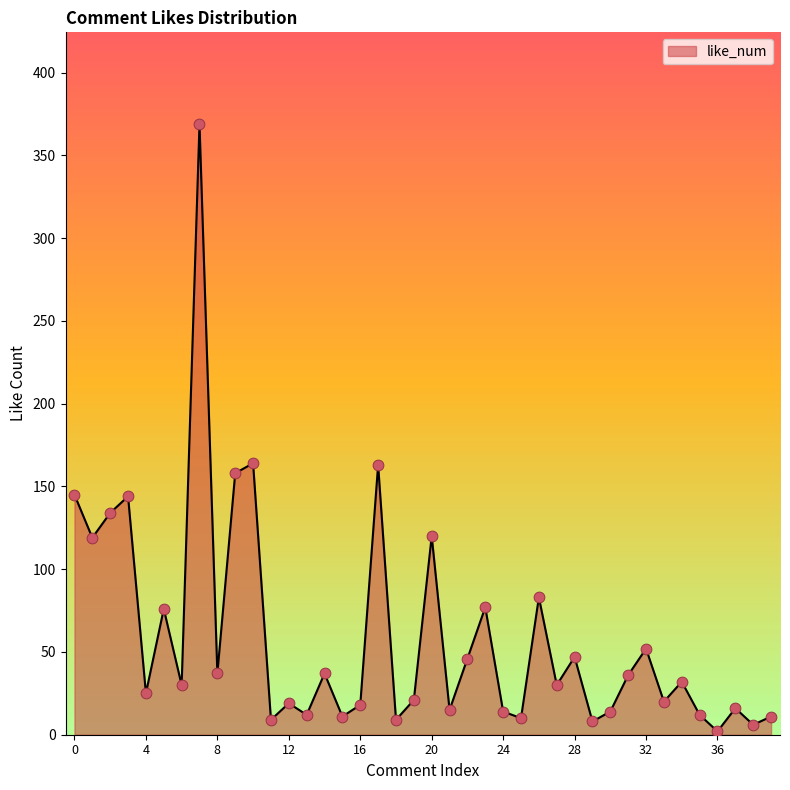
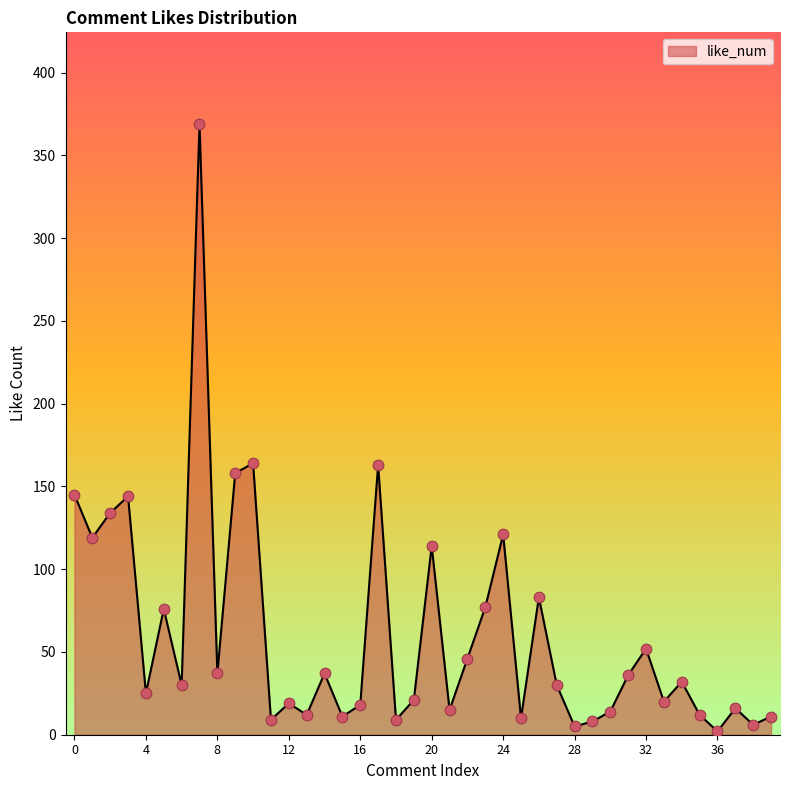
20: 120 -> 114
24: 14 -> 121
28: 47 -> 5
